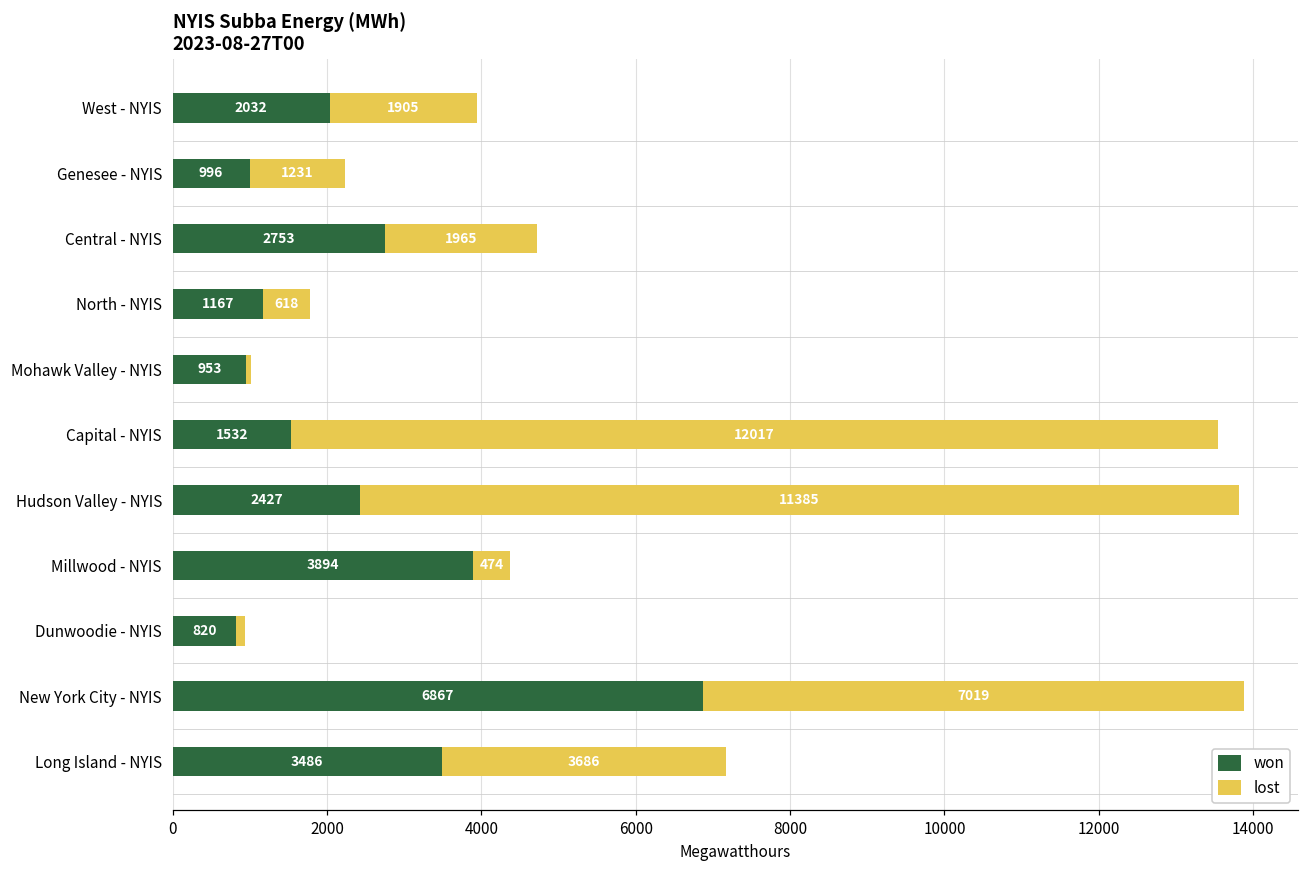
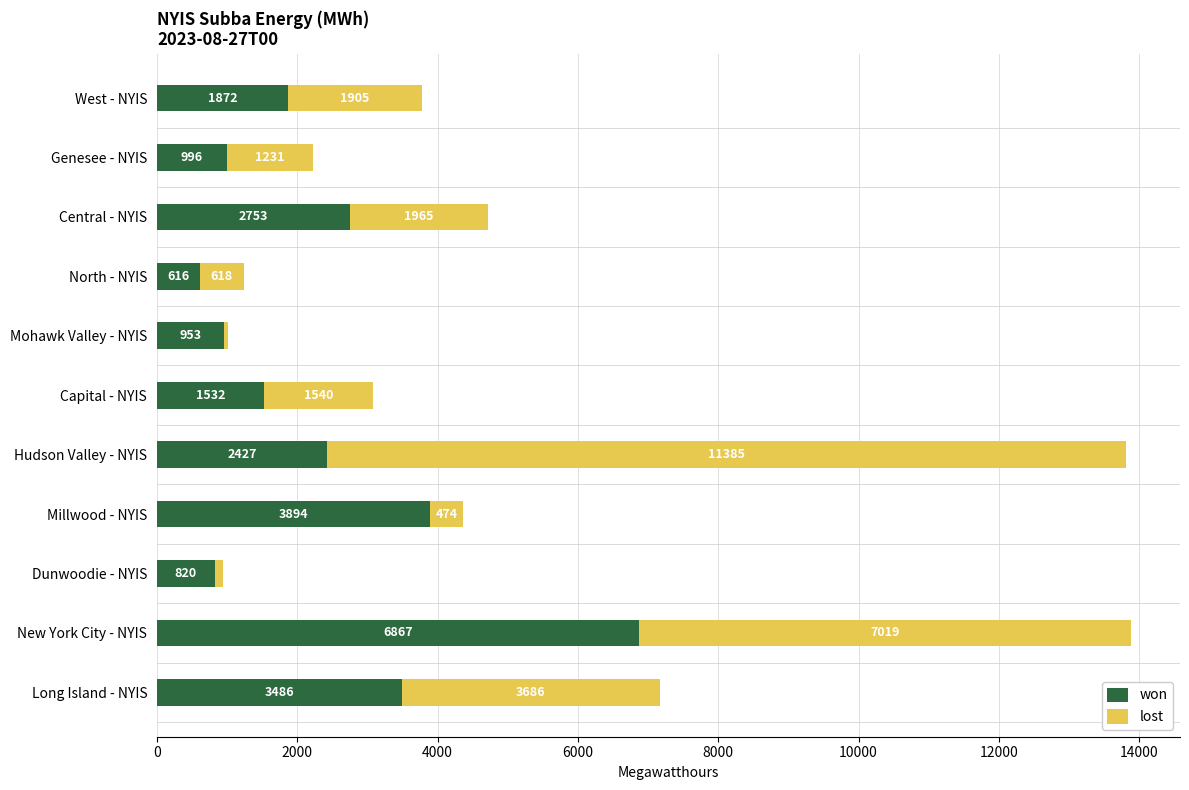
won, West - NYIS: 2032 -> 1872
won, North - NYIS: 1167 -> 616
lost, Capital - NYIS: 12017 -> 1540
